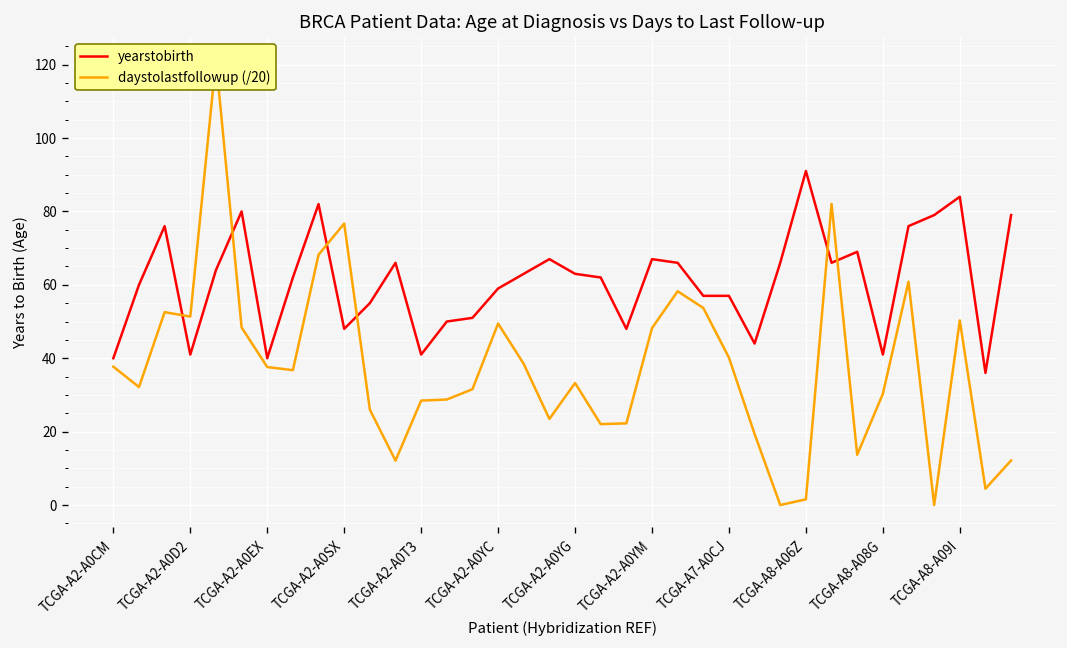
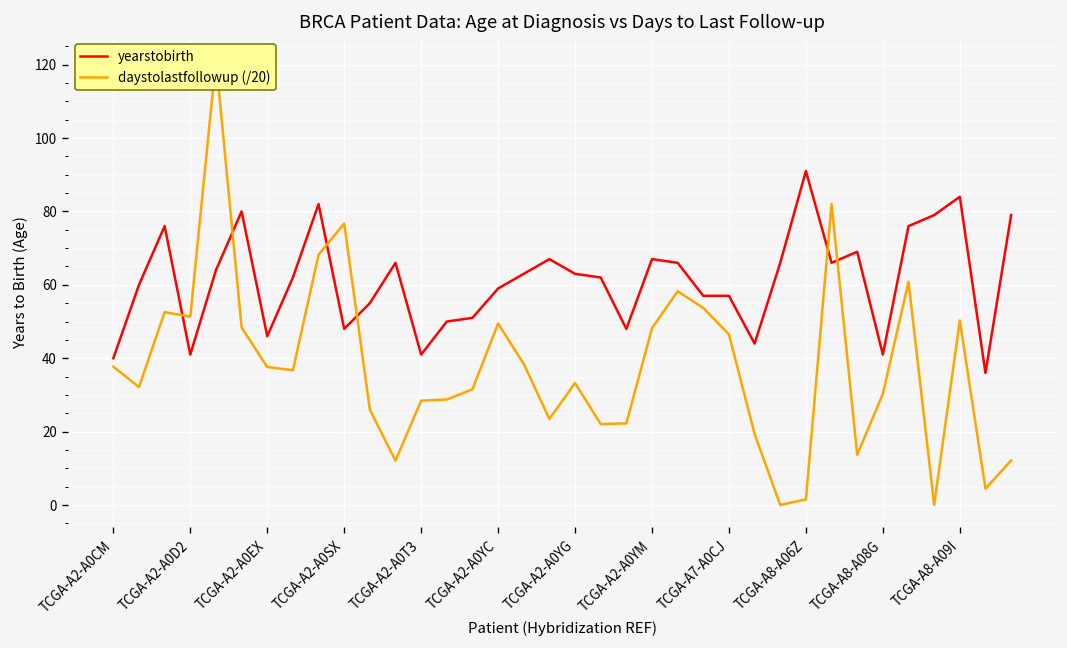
yearstobirth, TCGA-A2-A0EX: 40 -> 46
daystolastfollowup (/20), TCGA-A7-A0CJ: 40 -> 47
